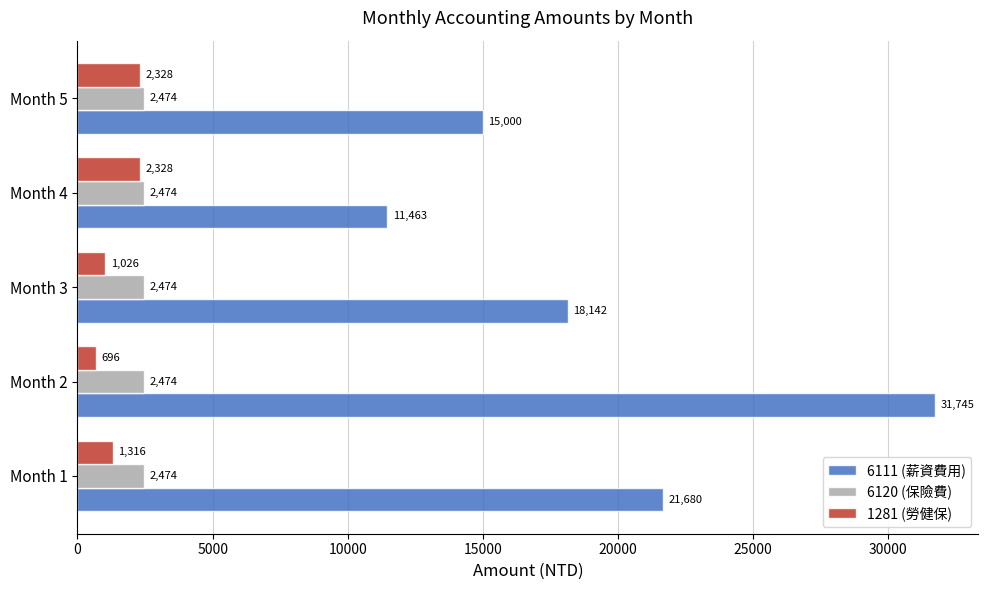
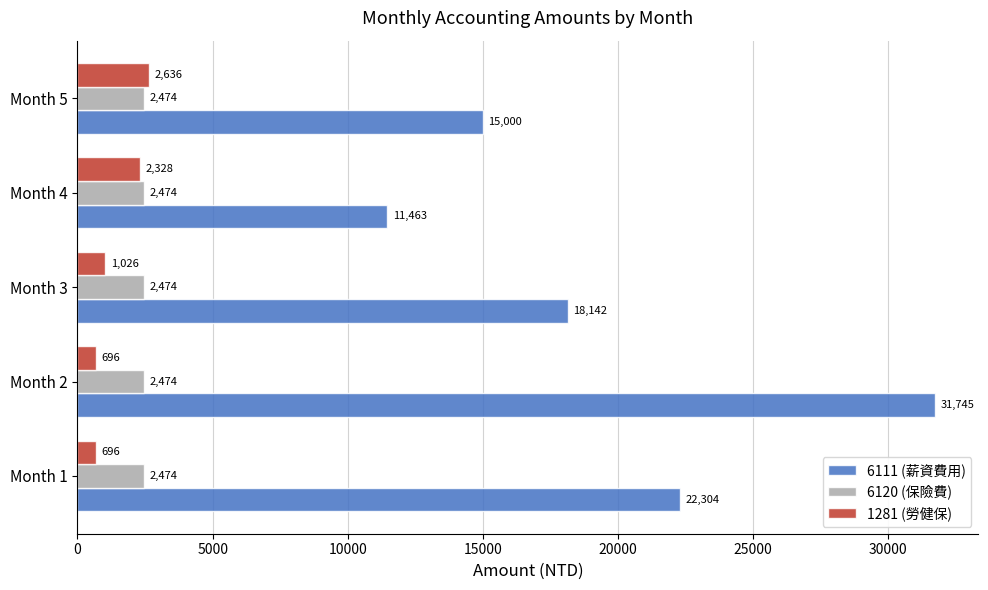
1281 (勞健保), Month 5: 2,328 -> 2,636
1281 (勞健保), Month 1: 1,316 -> 696
6111 (薪資費用), Month 1: 21,680 -> 22,304
